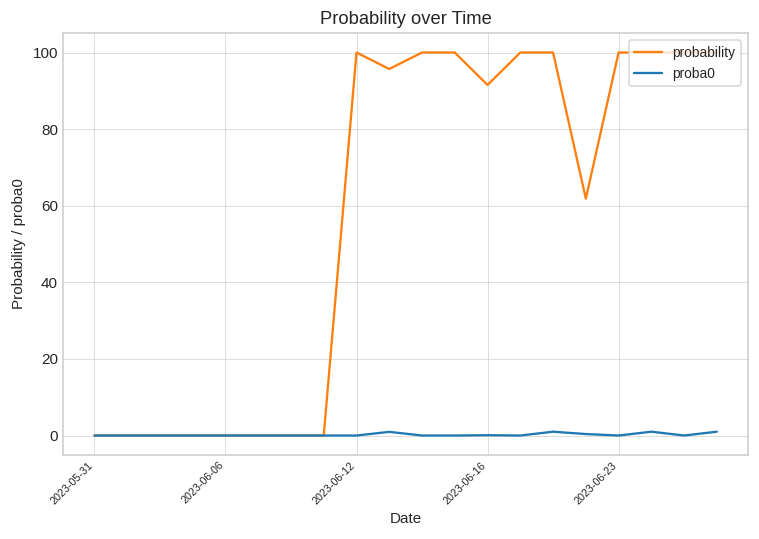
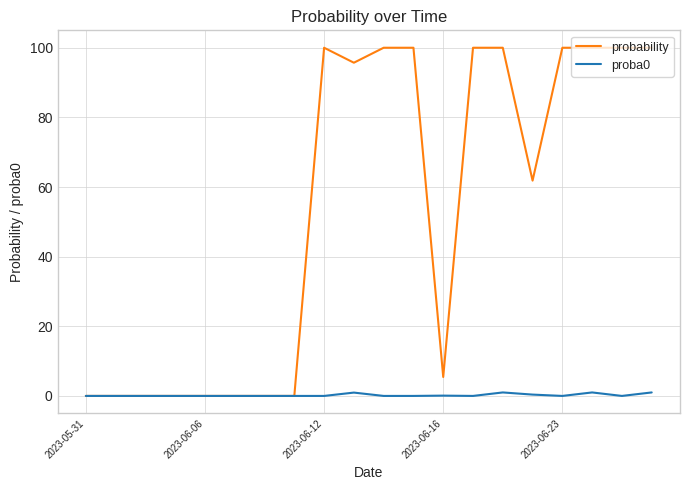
probability, 2023-06-16: 92 -> 5
